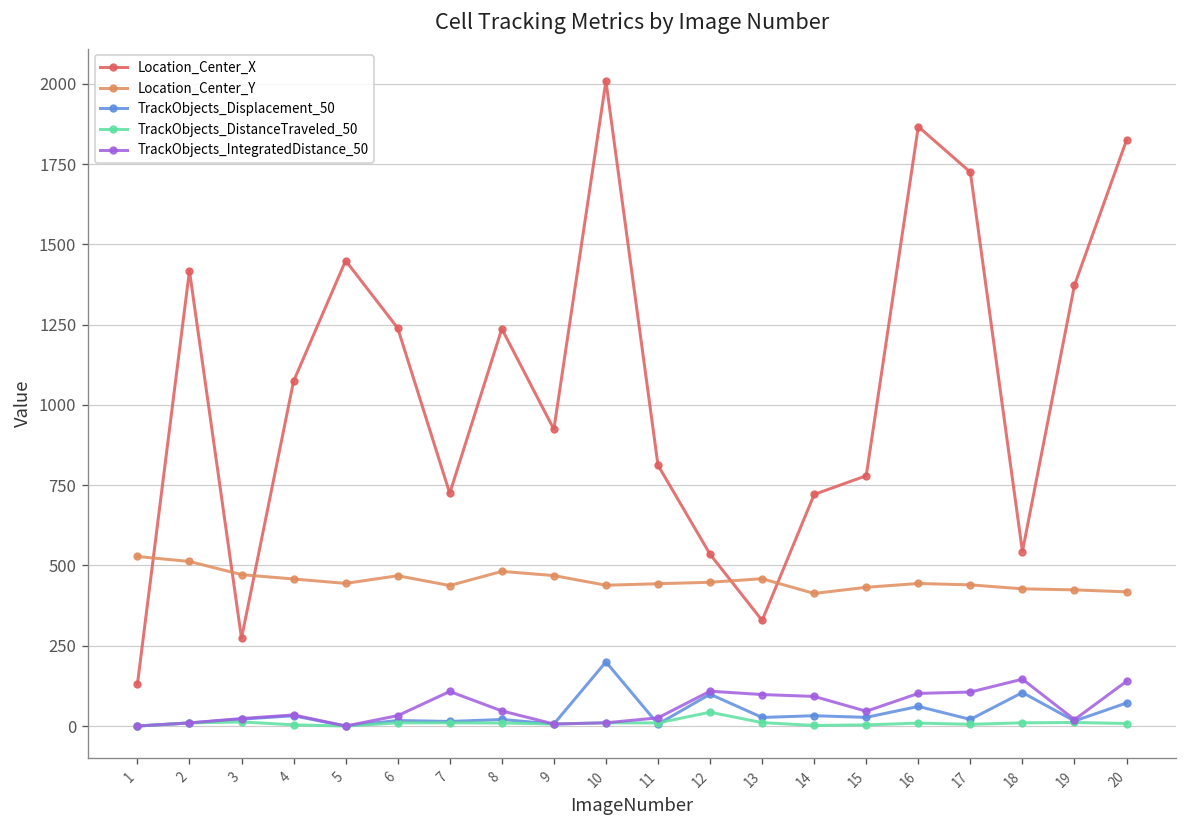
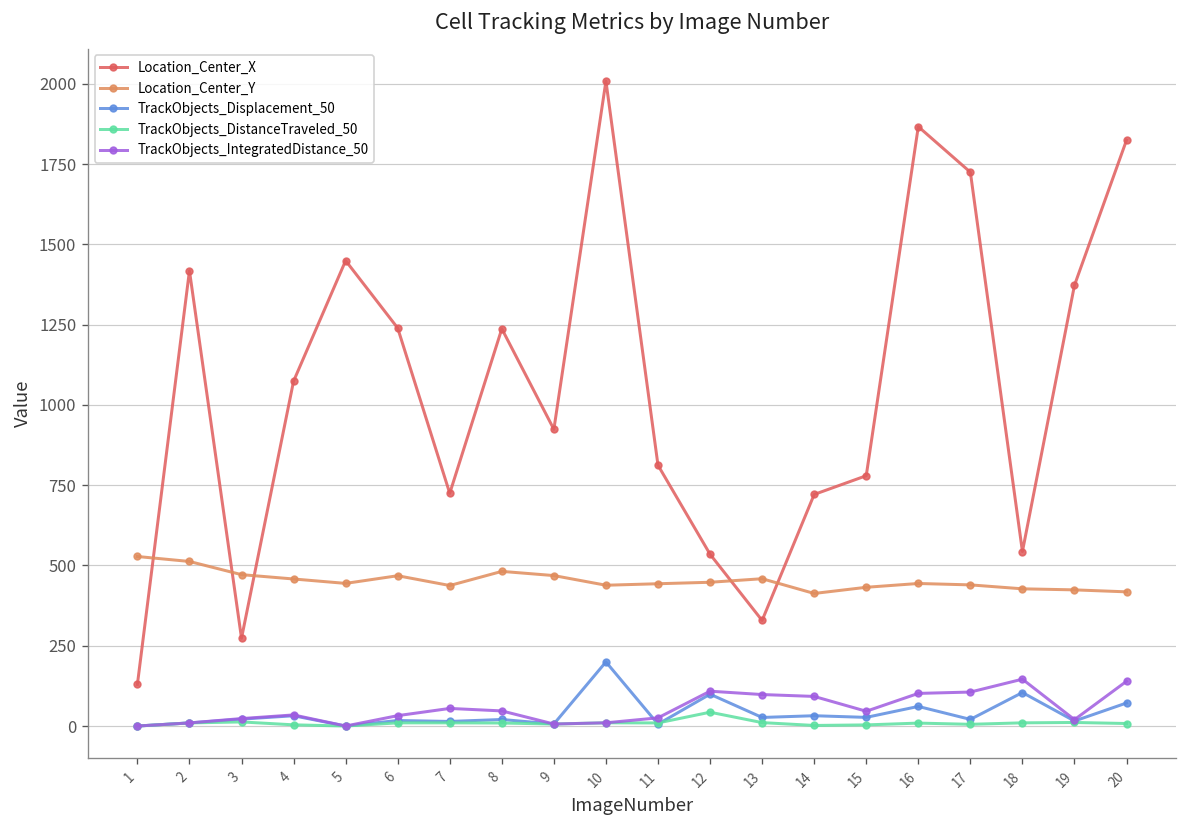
TrackObjects_IntegratedDistance_50, 7: 110 -> 50
